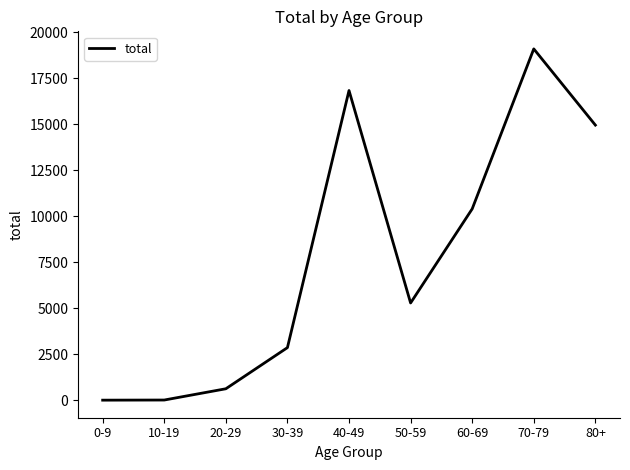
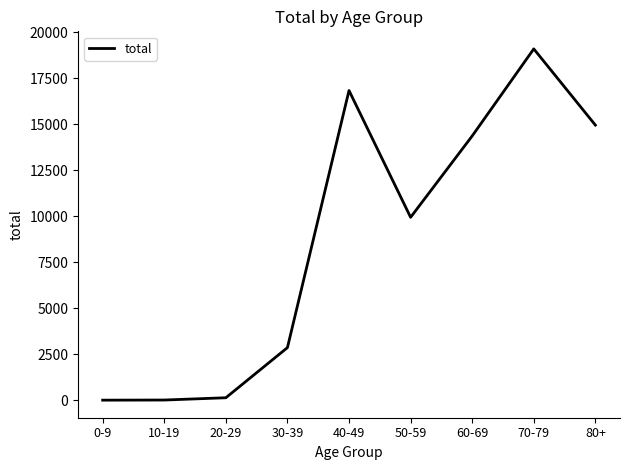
20-29: 600 -> 100
50-59: 5300 -> 10000
60-69: 10400 -> 14400
